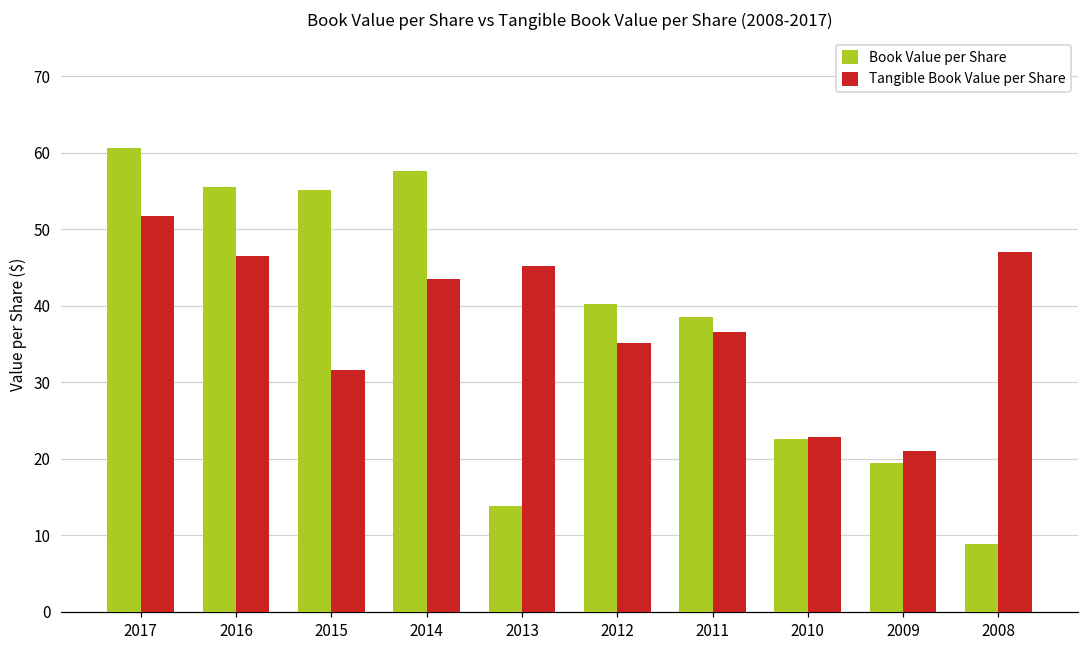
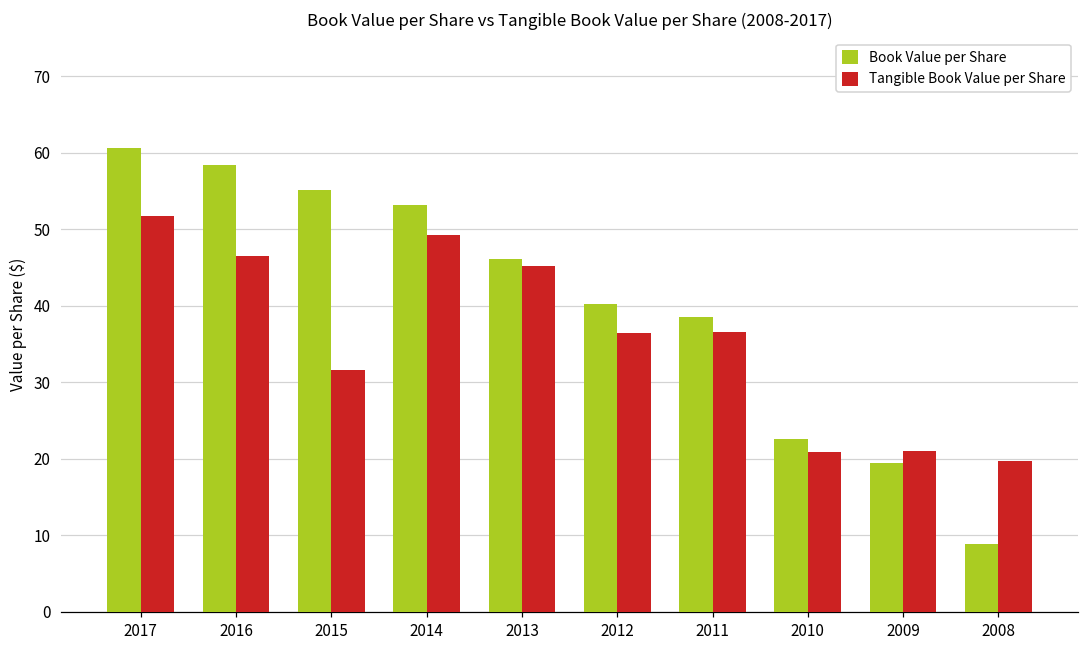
Book Value per Share, 2016: 56 -> 58
Book Value per Share, 2014: 58 -> 53
Tangible Book Value per Share, 2014: 43 -> 49
Book Value per Share, 2013: 14 -> 46
Tangible Book Value per Share, 2012: 35 -> 36
Tangible Book Value per Share, 2010: 23 -> 21
Tangible Book Value per Share, 2008: 47 -> 20
